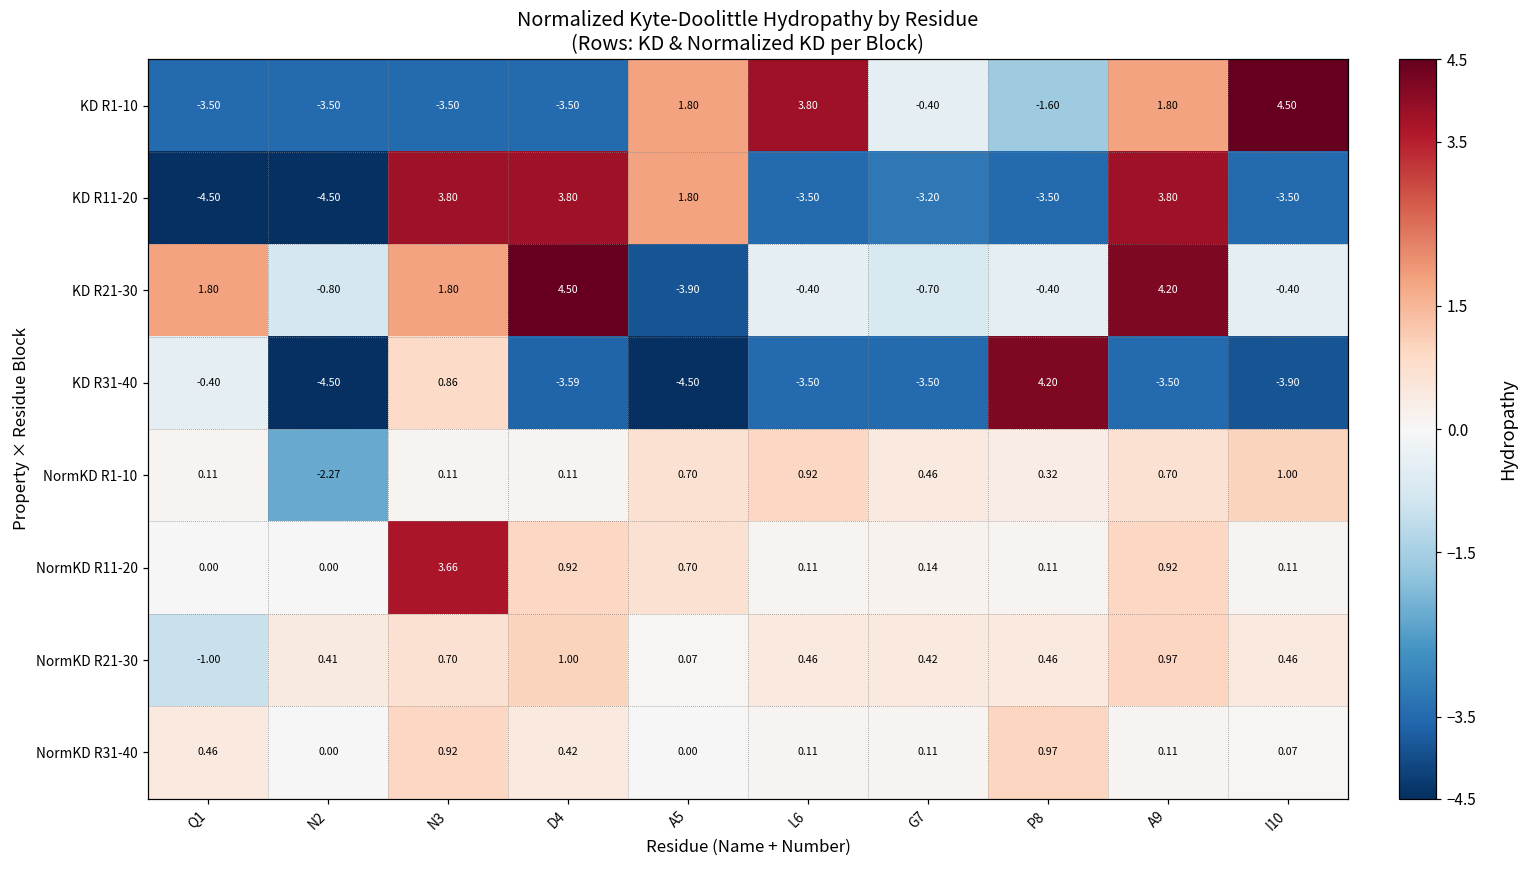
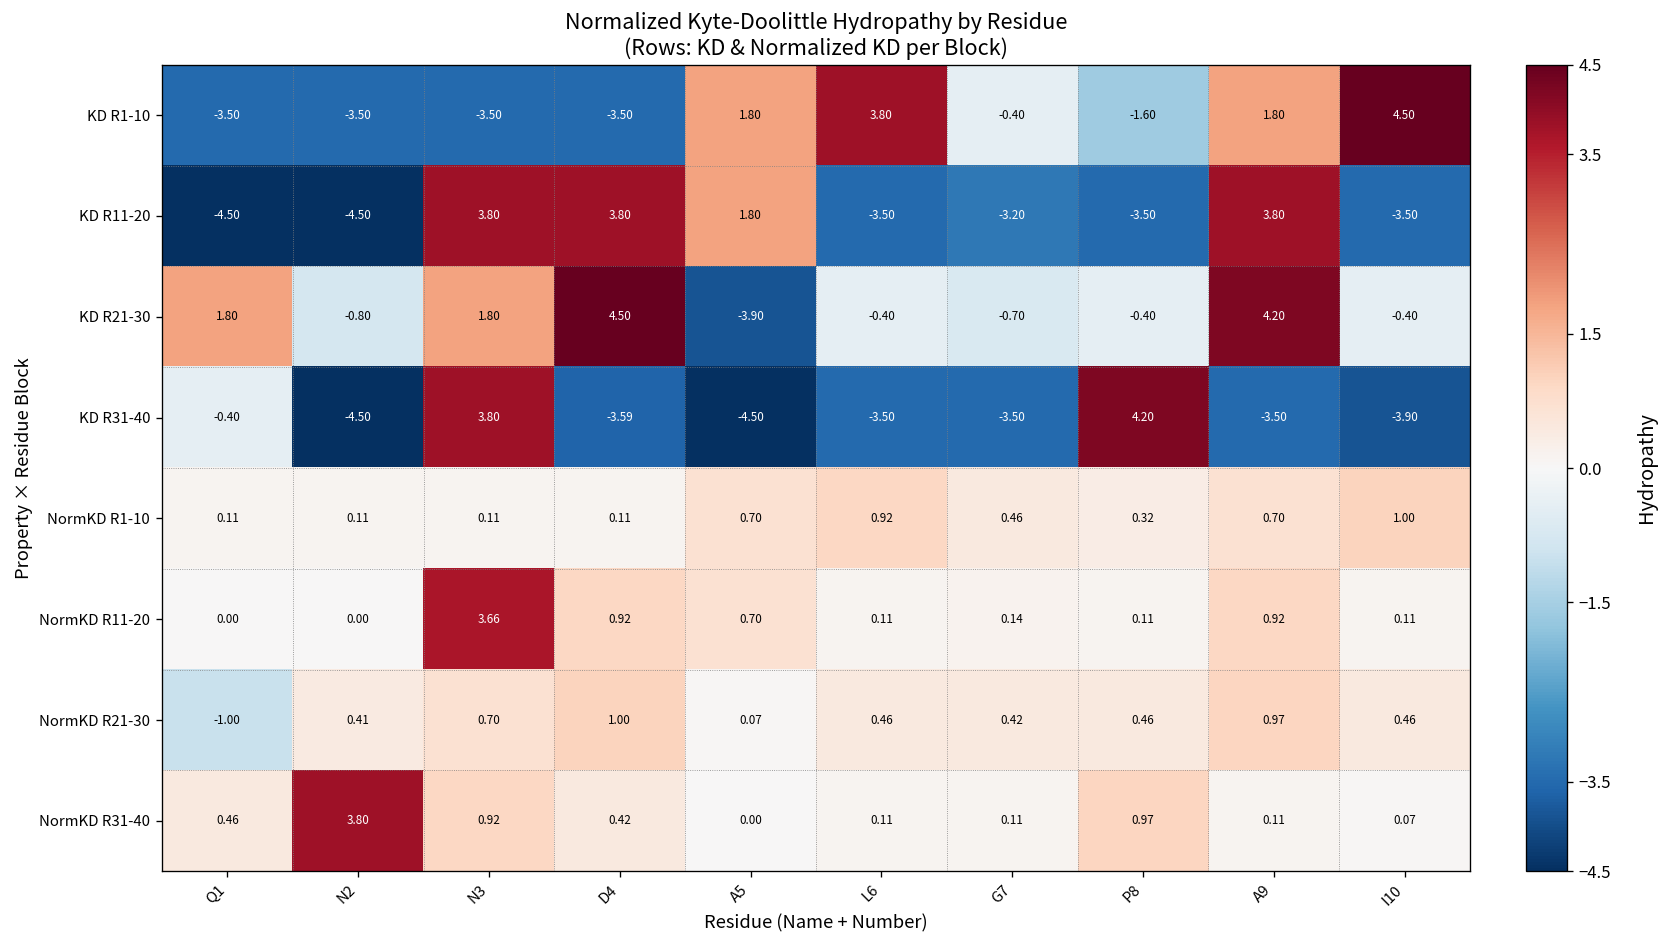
KD R31-40, N3: 0.86 -> 3.80
NormKD R1-10, N2: -2.27 -> 0.11
NormKD R31-40, N2: 0.00 -> 3.80
